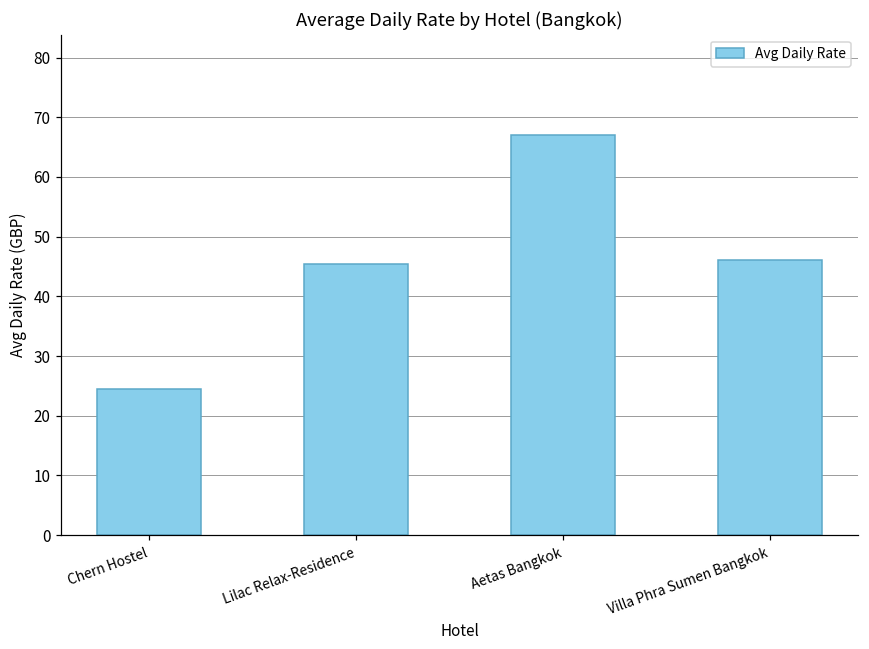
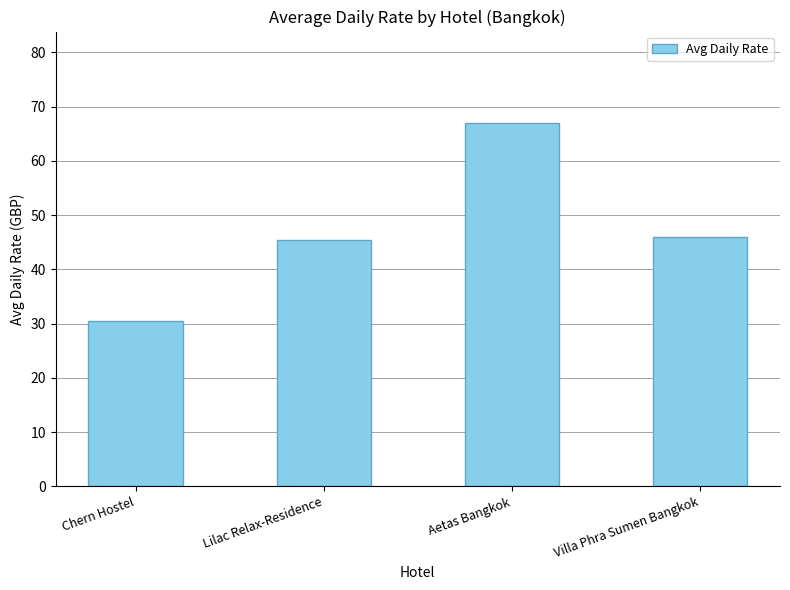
Chern Hostel: 24 -> 30
